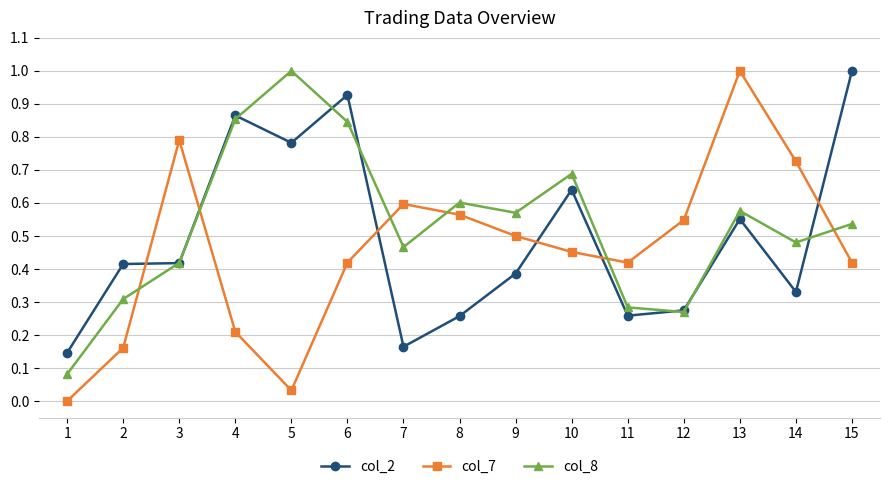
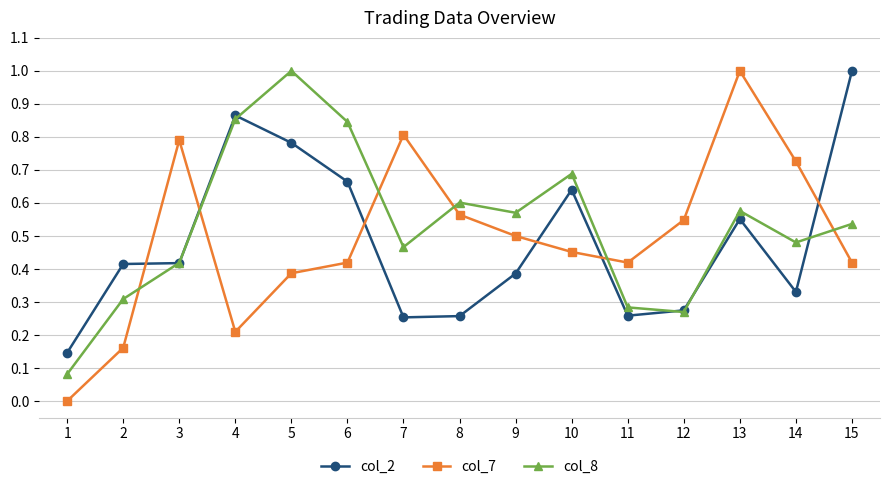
col_7, 5: 0.03 -> 0.39
col_2, 6: 0.93 -> 0.66
col_2, 7: 0.16 -> 0.25
col_7, 7: 0.60 -> 0.81
